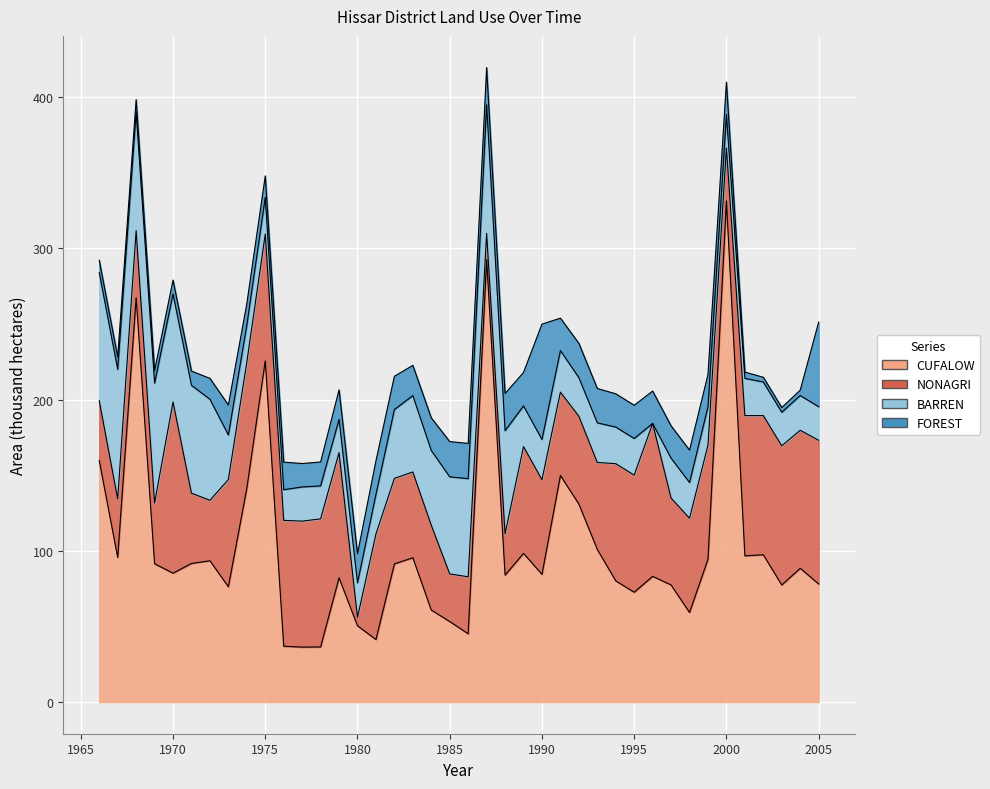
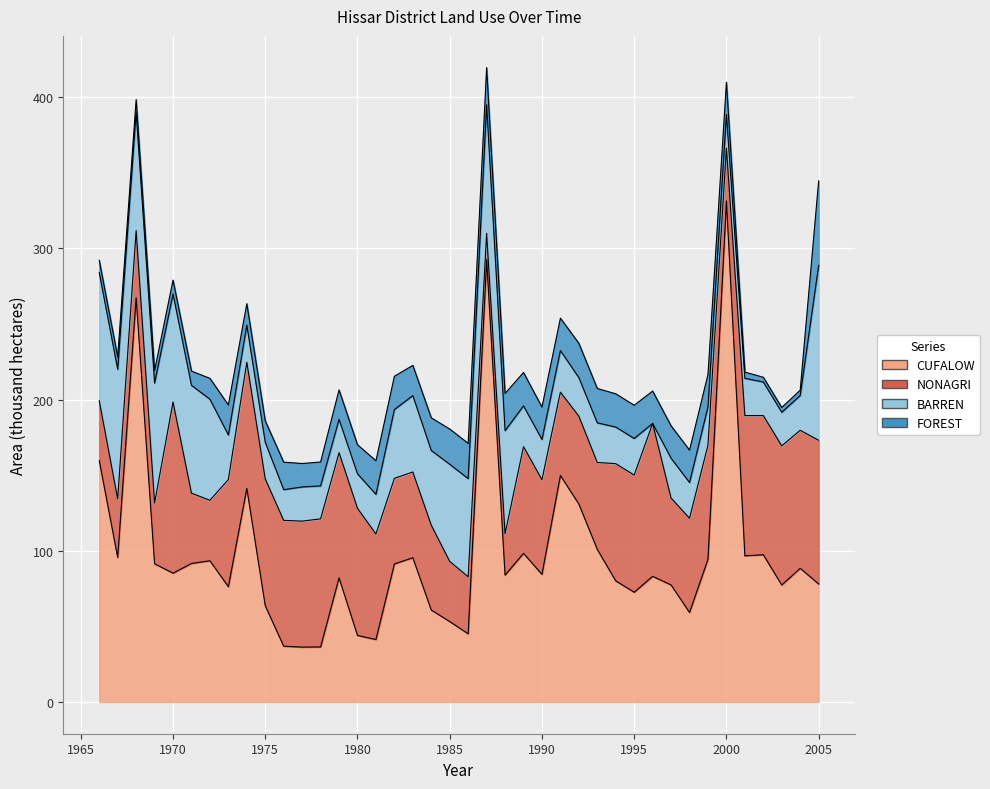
CUFALOW, 1975: 226 -> 64
CUFALOW, 1980: 50 -> 44
NONAGRI, 1980: 6 -> 84
NONAGRI, 1985: 32 -> 40
FOREST, 1990: 76 -> 21
BARREN, 2005: 22 -> 116
